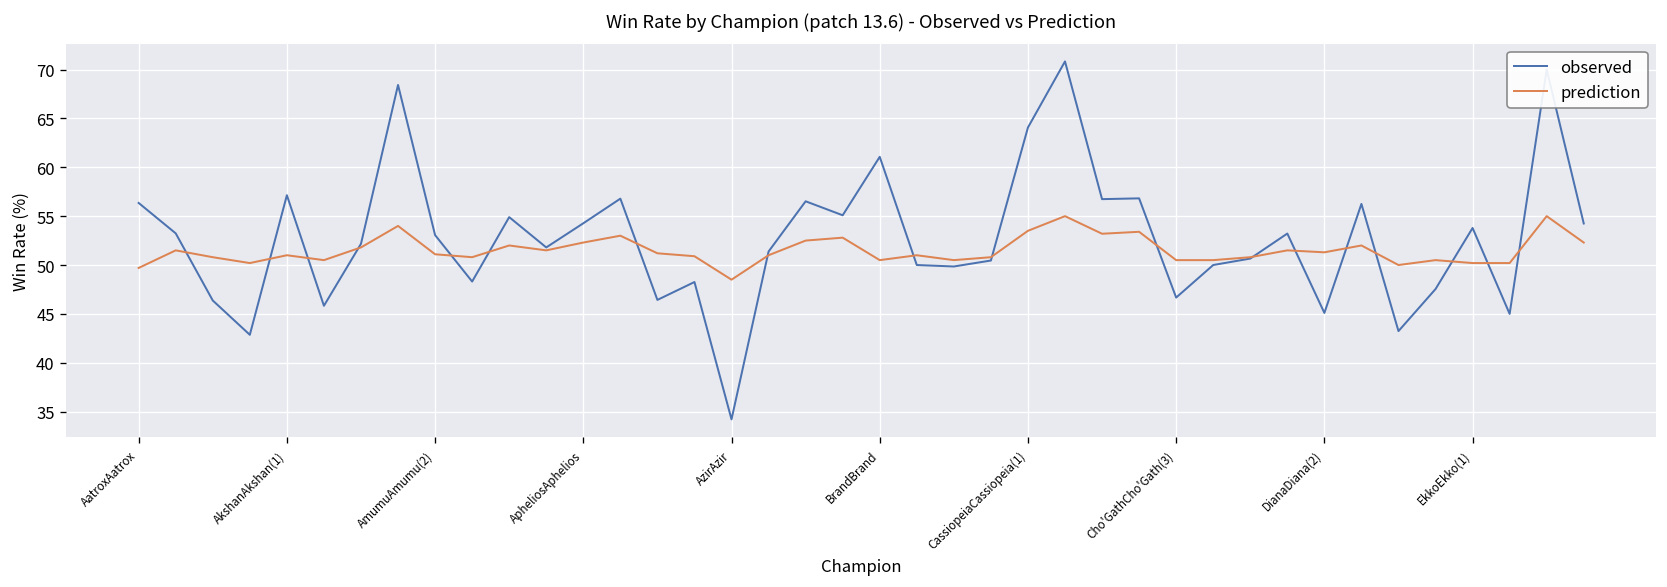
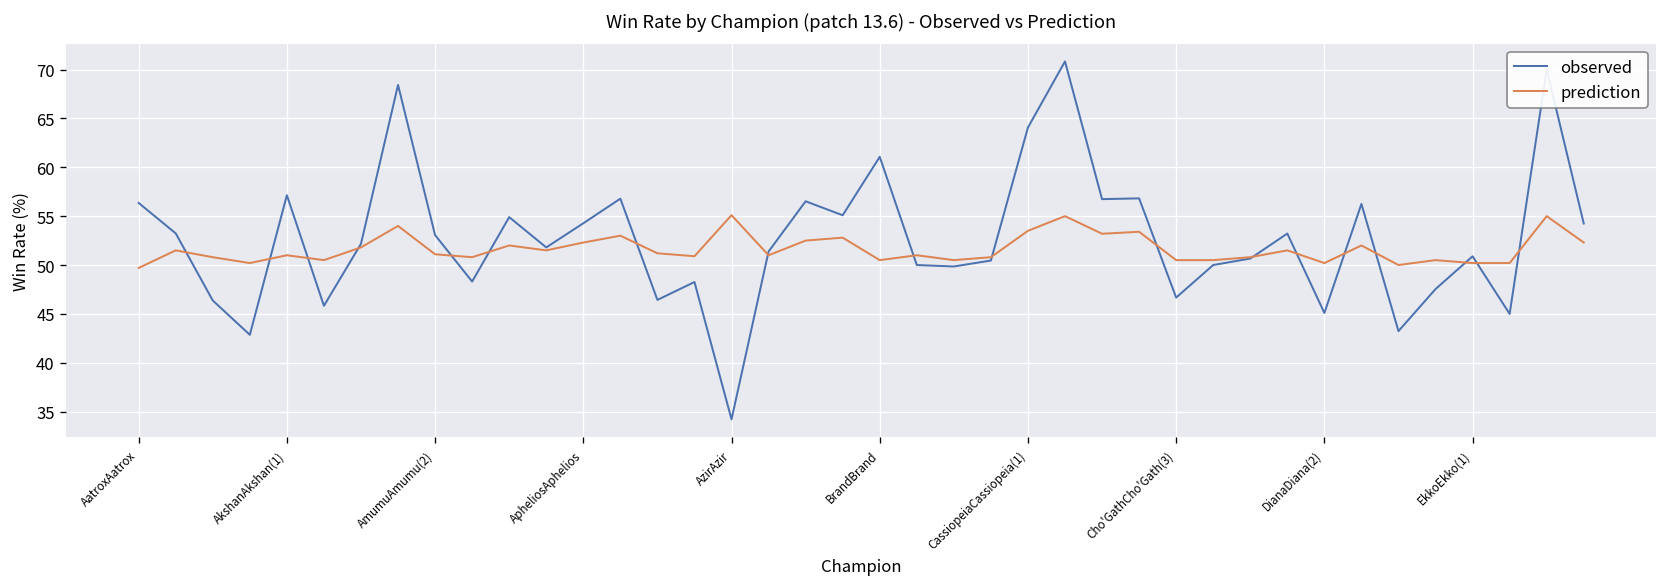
prediction, AzirAzir: 49 -> 55
prediction, DianaDiana(2): 51 -> 50
observed, EkkoEkko(1): 54 -> 51
